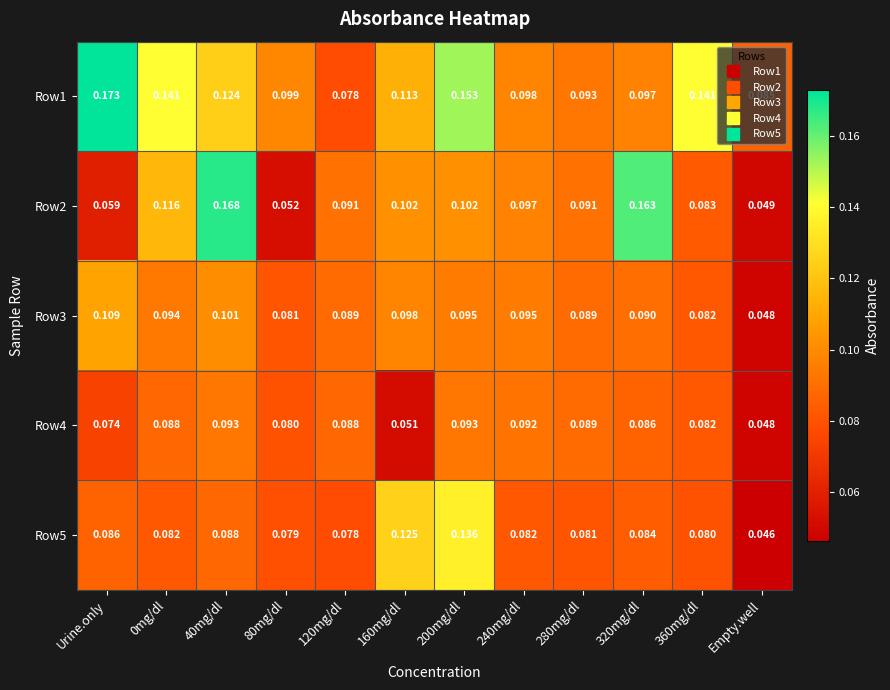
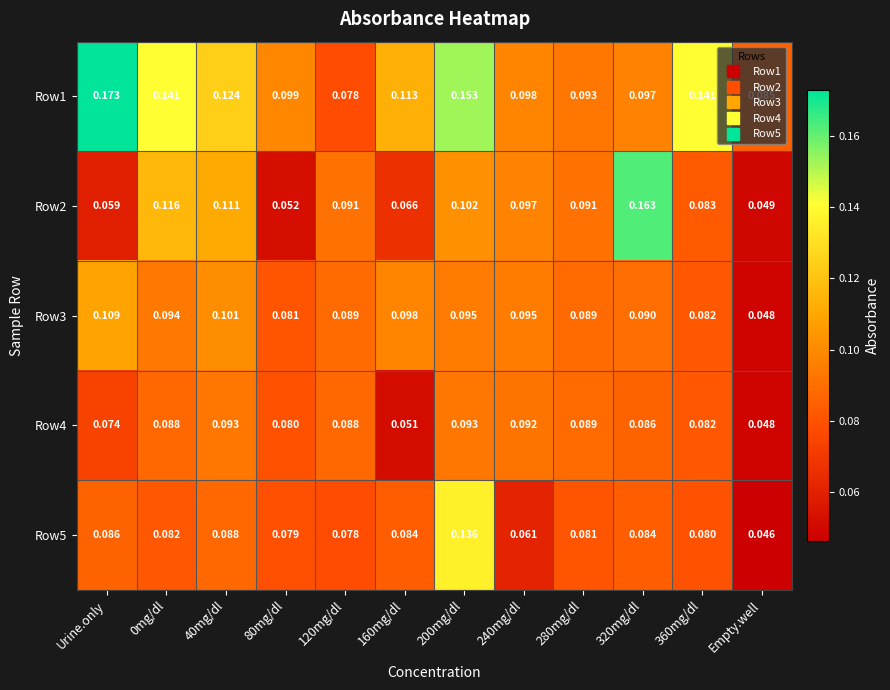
Row2, 40mg/dl: 0.168 -> 0.111
Row2, 160mg/dl: 0.102 -> 0.066
Row5, 160mg/dl: 0.125 -> 0.084
Row5, 240mg/dl: 0.082 -> 0.061
